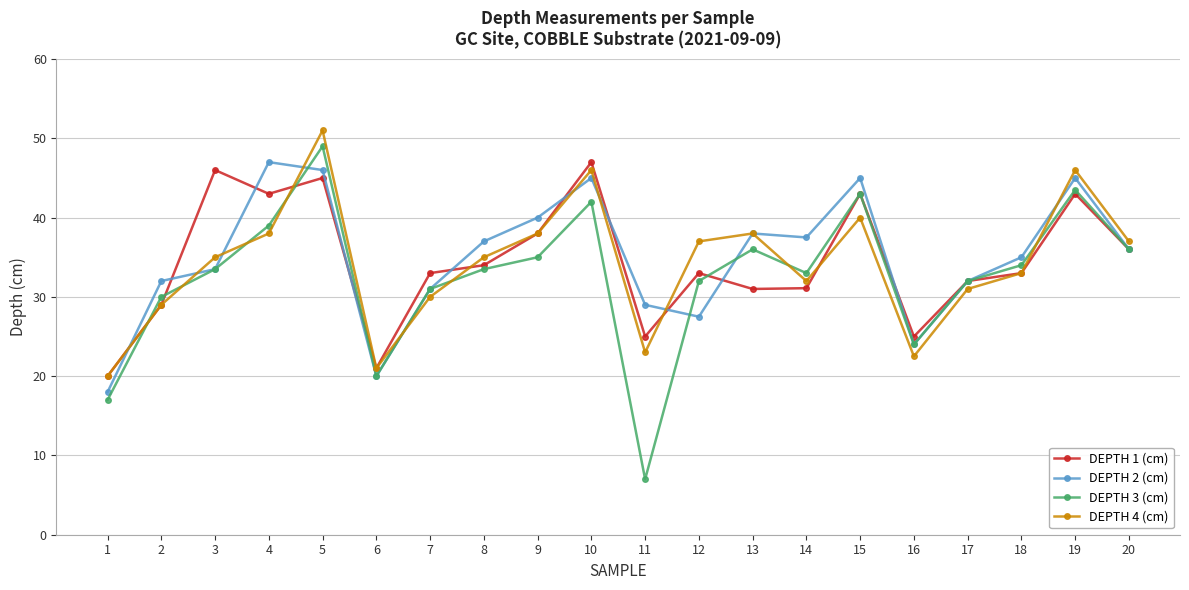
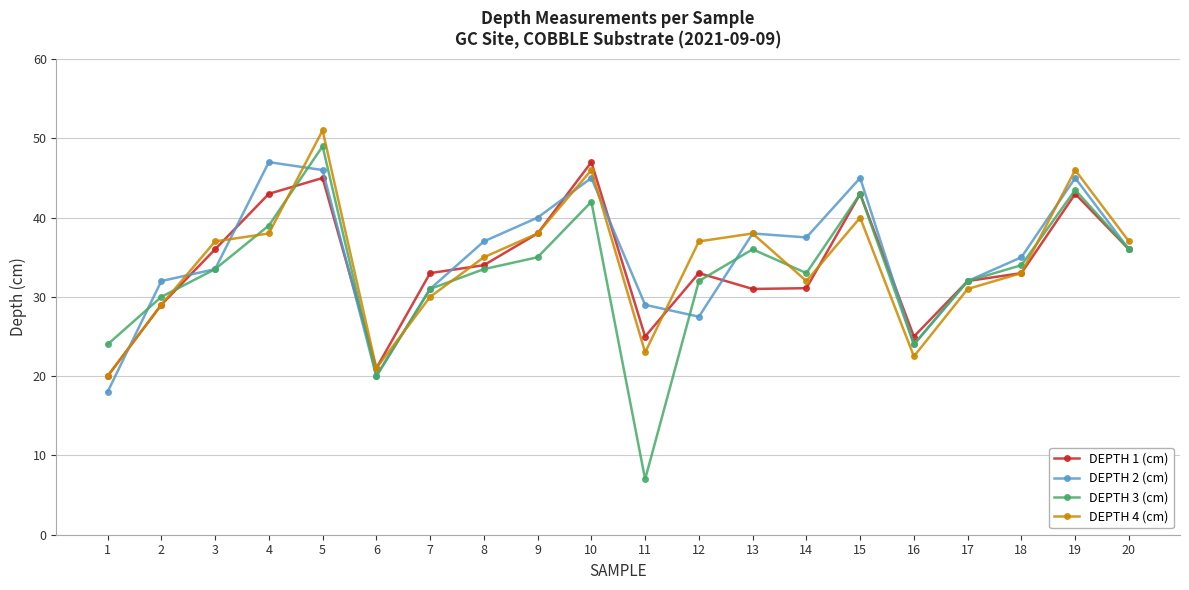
DEPTH 3 (cm), 1: 17 -> 24
DEPTH 1 (cm), 3: 46 -> 36
DEPTH 4 (cm), 3: 35 -> 37
